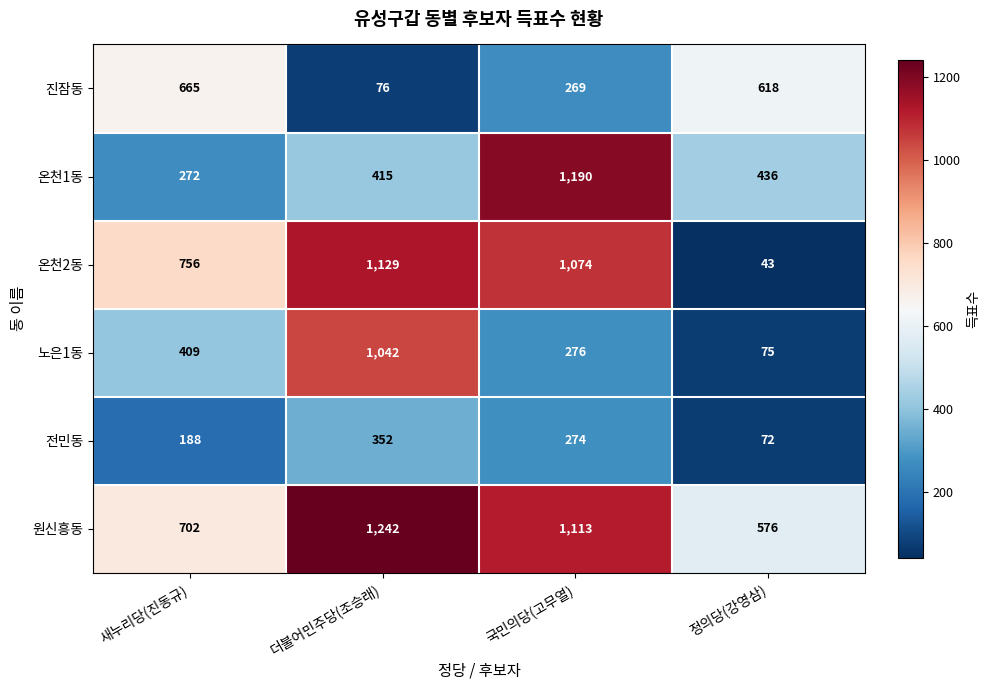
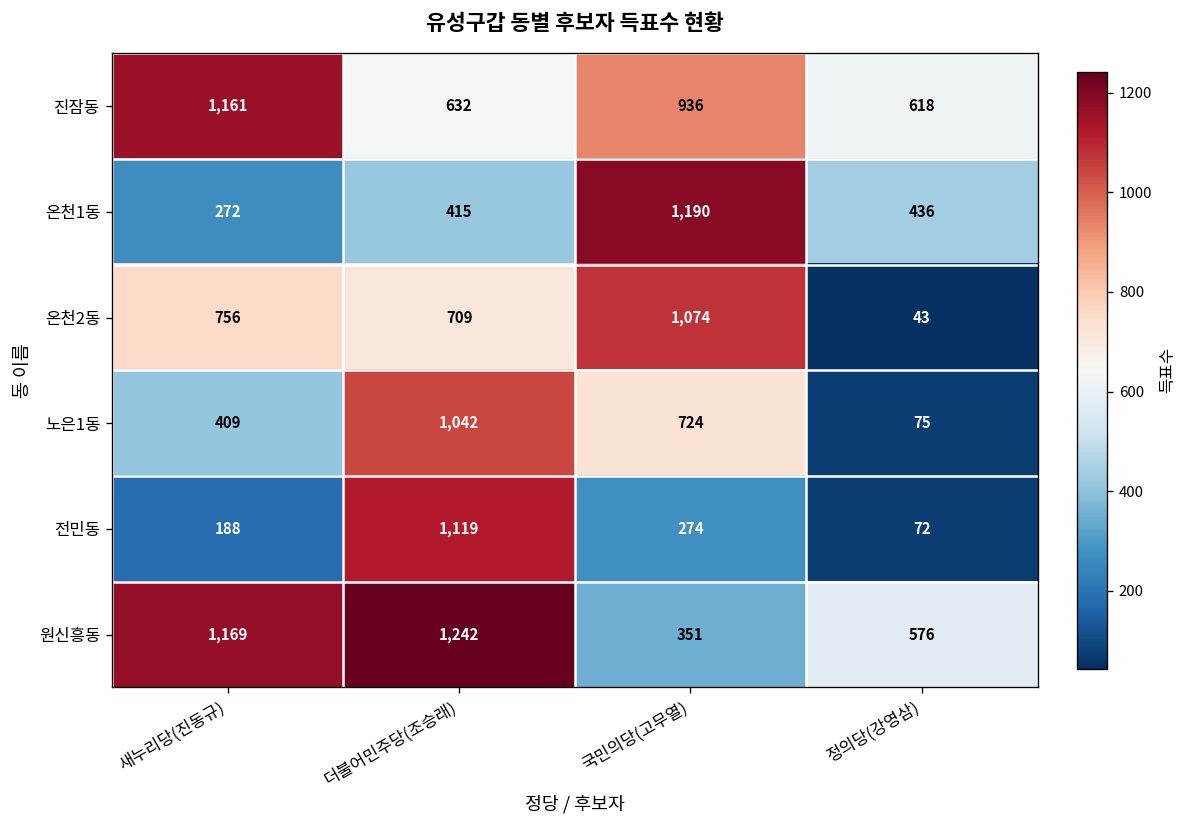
진잠동, 새누리당(진동규): 665 -> 1,161
진잠동, 더불어민주당(조승래): 76 -> 632
진잠동, 국민의당(고무열): 269 -> 936
온천2동, 더불어민주당(조승래): 1,129 -> 709
노은1동, 국민의당(고무열): 276 -> 724
전민동, 더불어민주당(조승래): 352 -> 1,119
원신흥동, 새누리당(진동규): 702 -> 1,169
원신흥동, 국민의당(고무열): 1,113 -> 351
